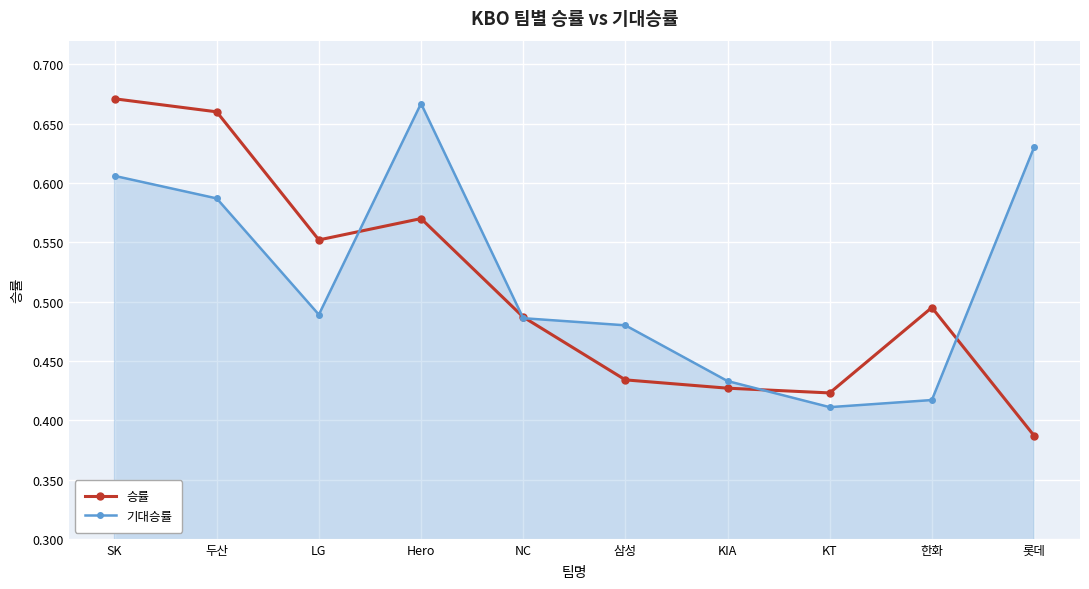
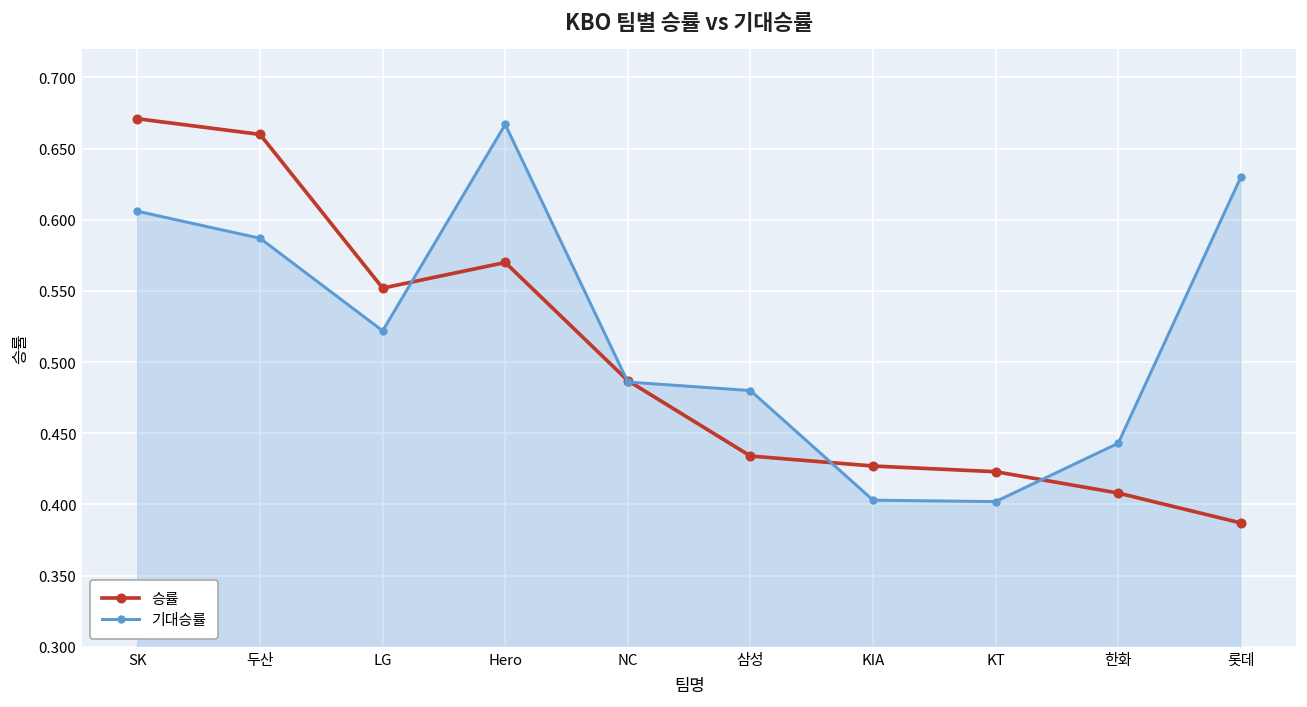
기대승률, LG: 0.489 -> 0.522
기대승률, KIA: 0.433 -> 0.403
기대승률, KT: 0.411 -> 0.402
승률, 한화: 0.495 -> 0.408
기대승률, 한화: 0.417 -> 0.443
